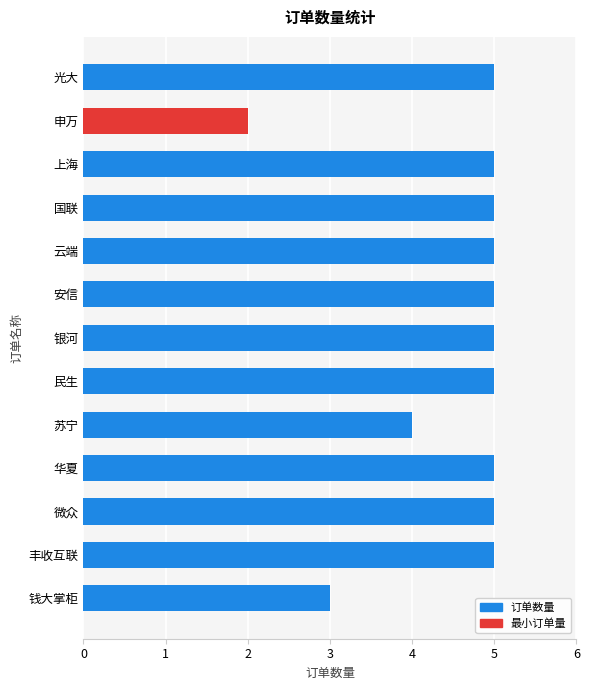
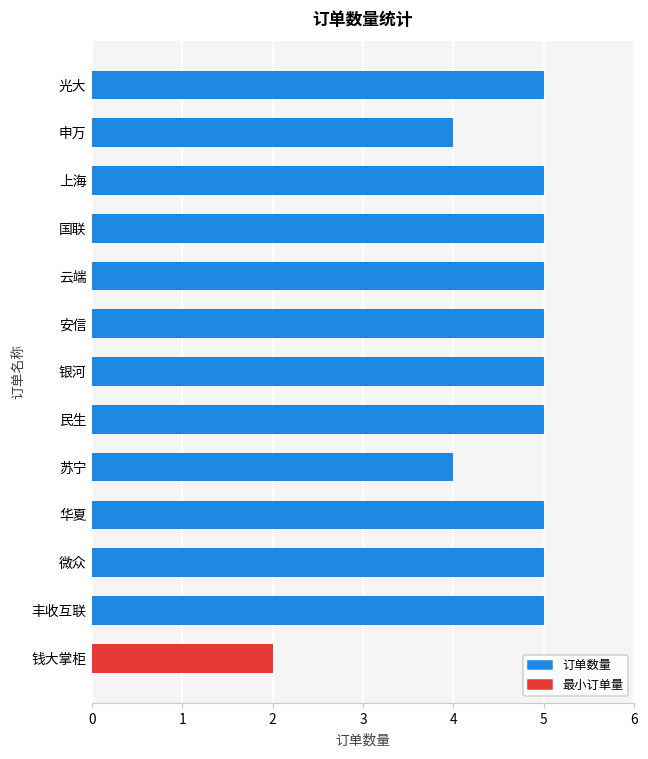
申万: 2 -> 4
钱大掌柜: 3 -> 2
